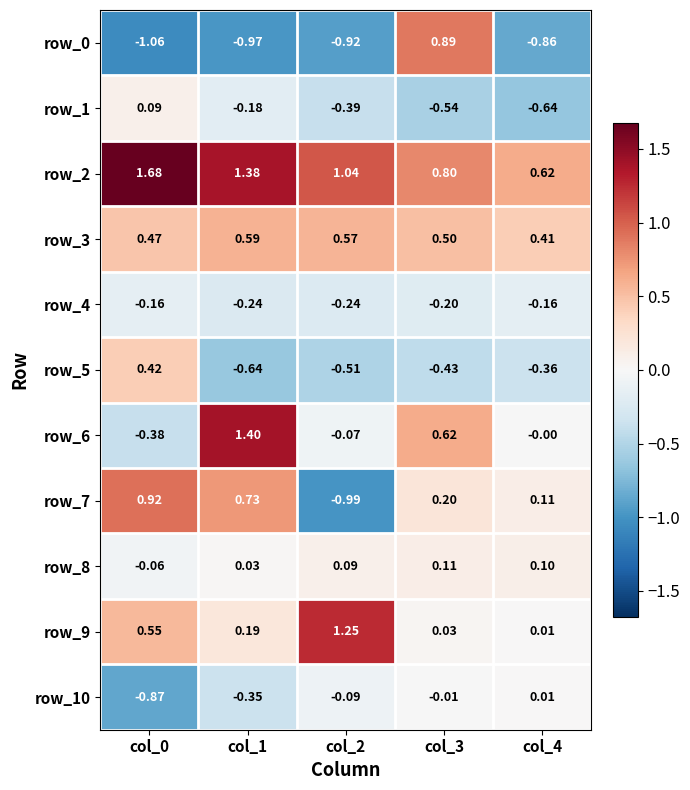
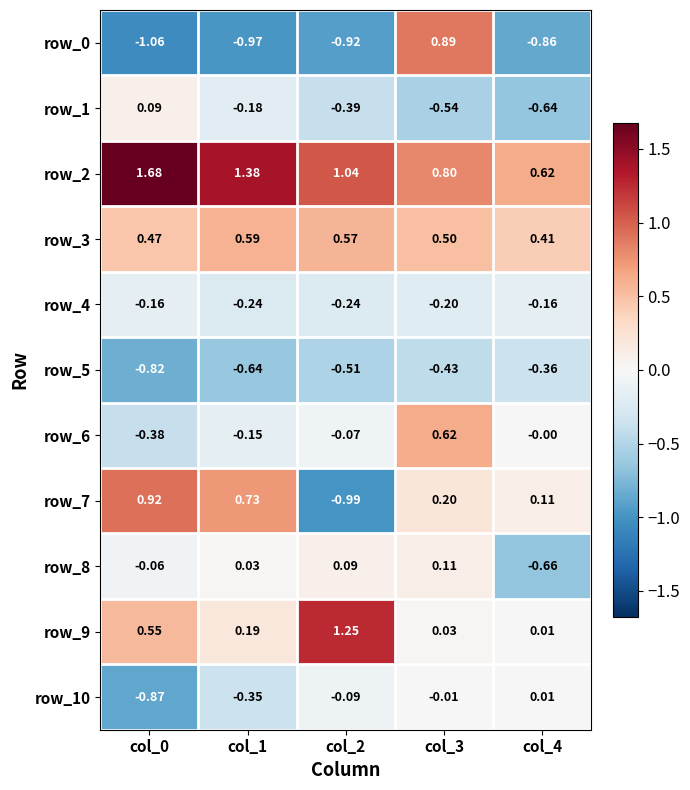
row_5, col_0: 0.42 -> -0.82
row_6, col_1: 1.40 -> -0.15
row_8, col_4: 0.10 -> -0.66
